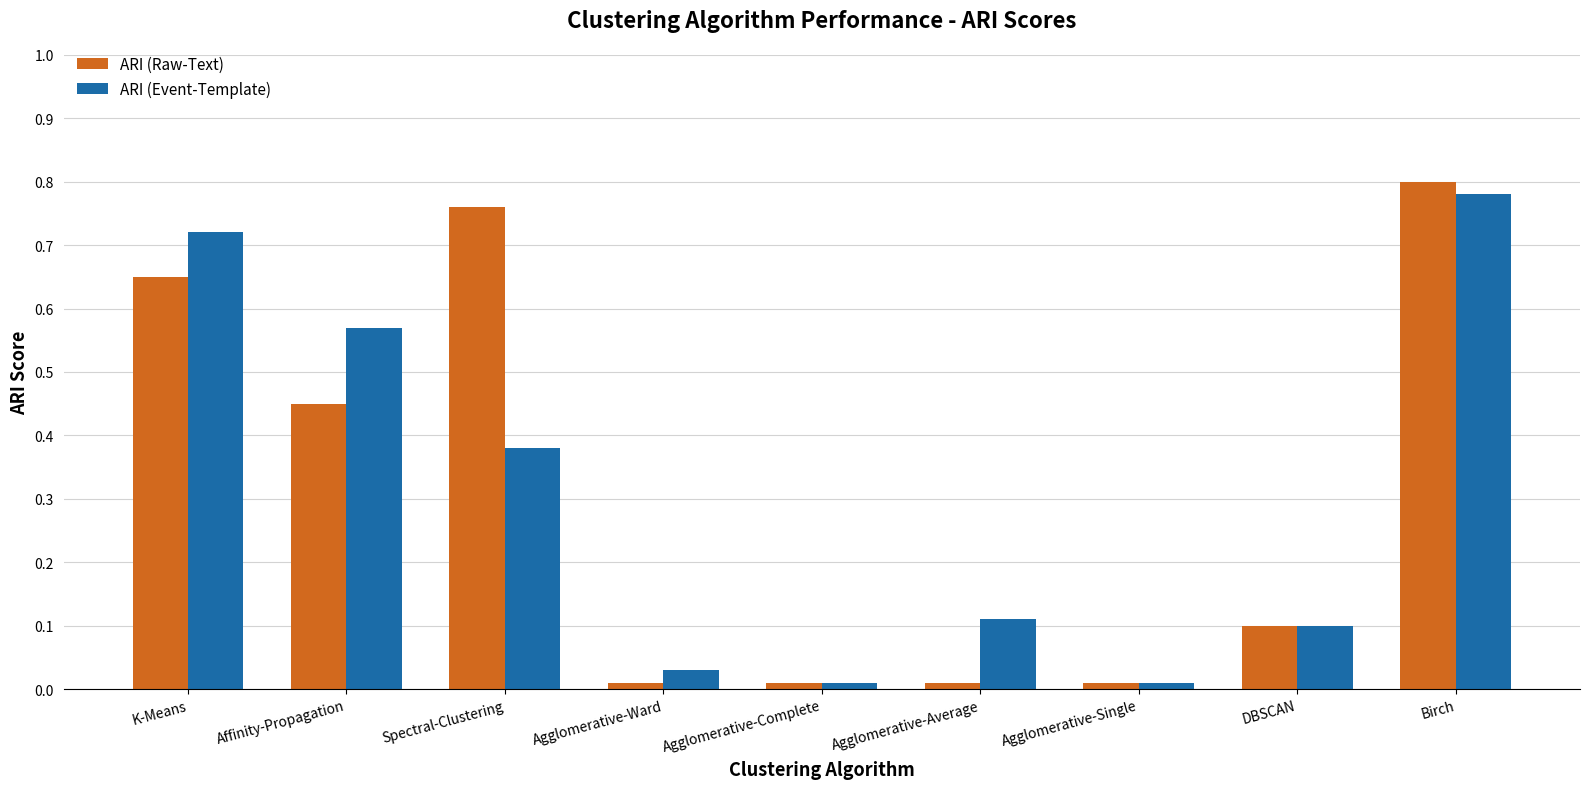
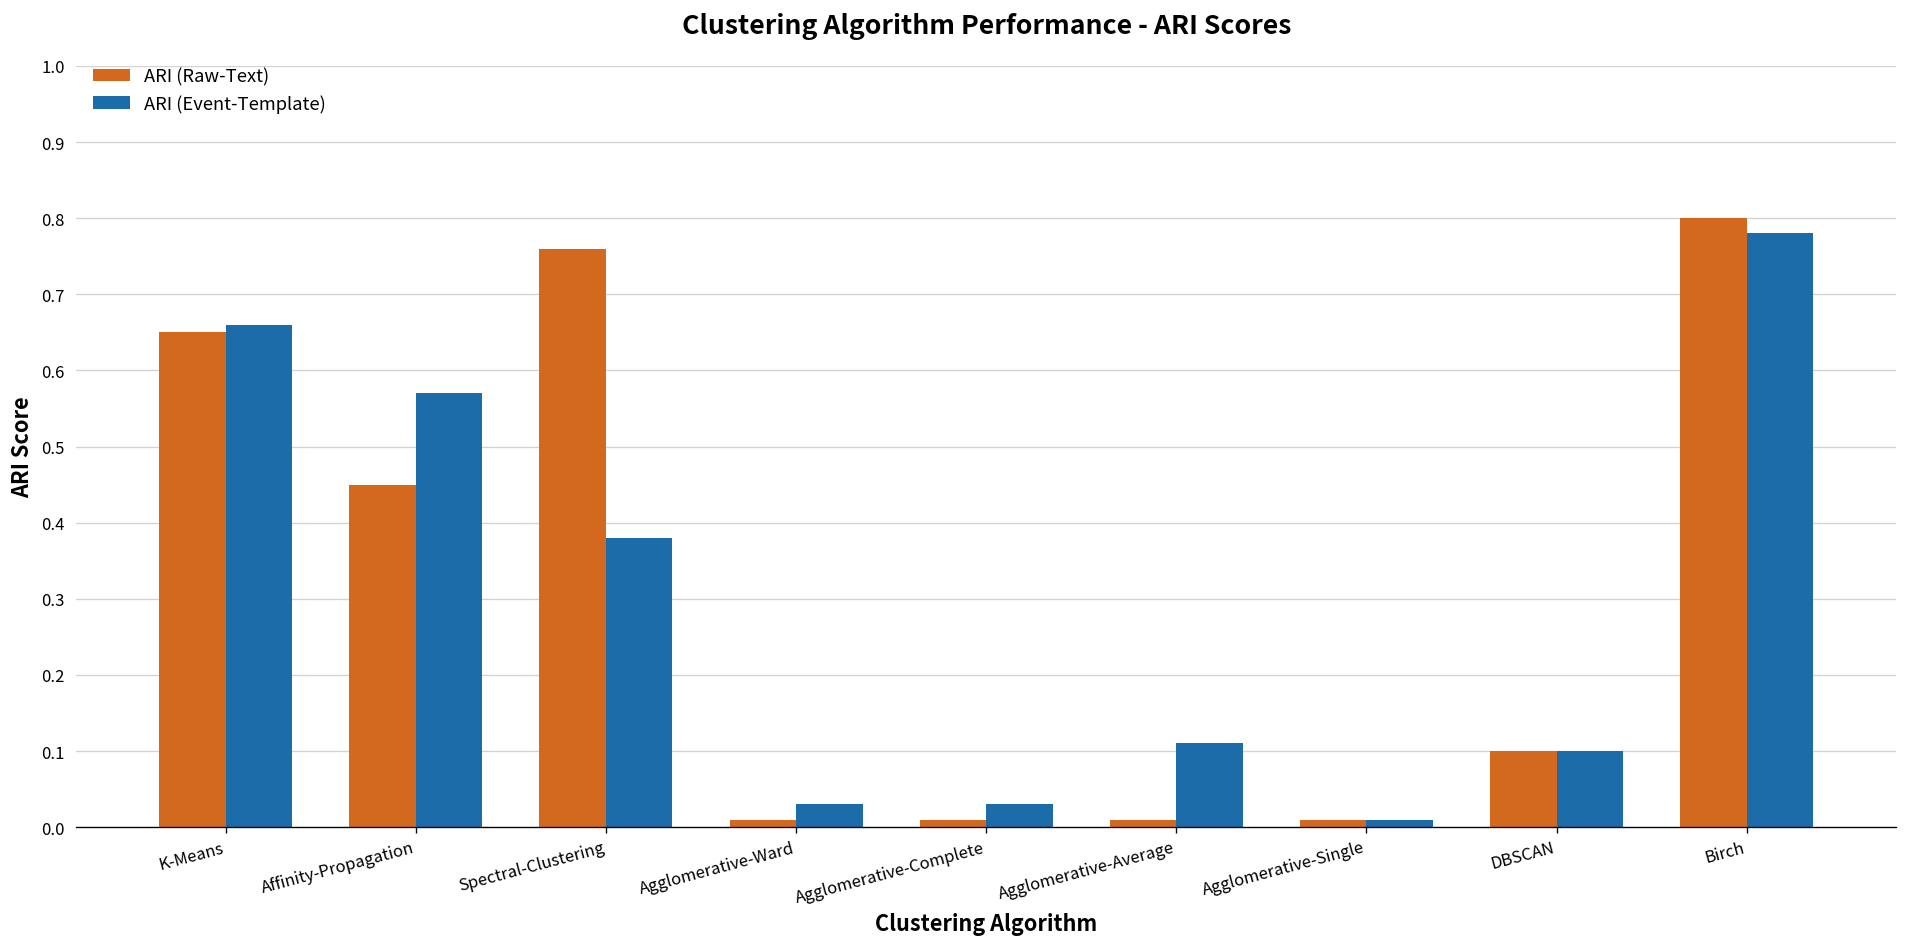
ARI (Event-Template), K-Means: 0.72 -> 0.66
ARI (Event-Template), Agglomerative-Complete: 0.01 -> 0.03
